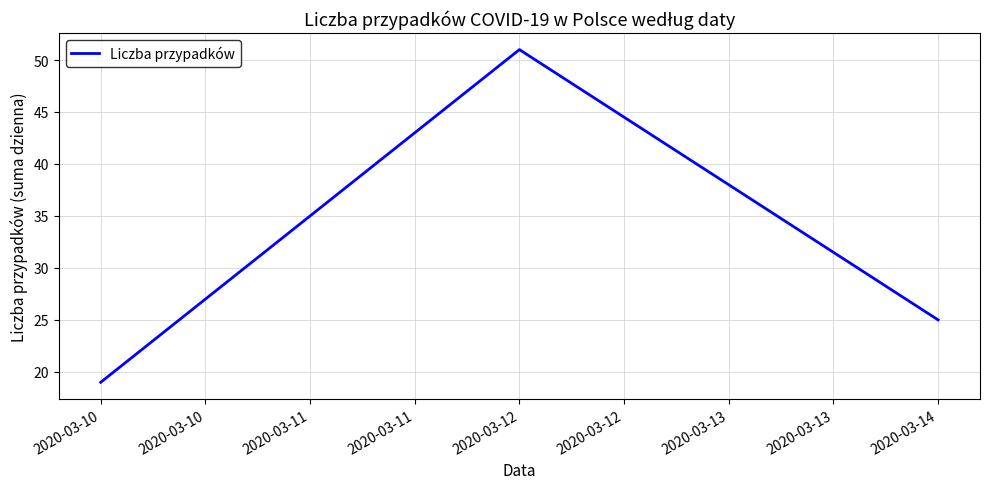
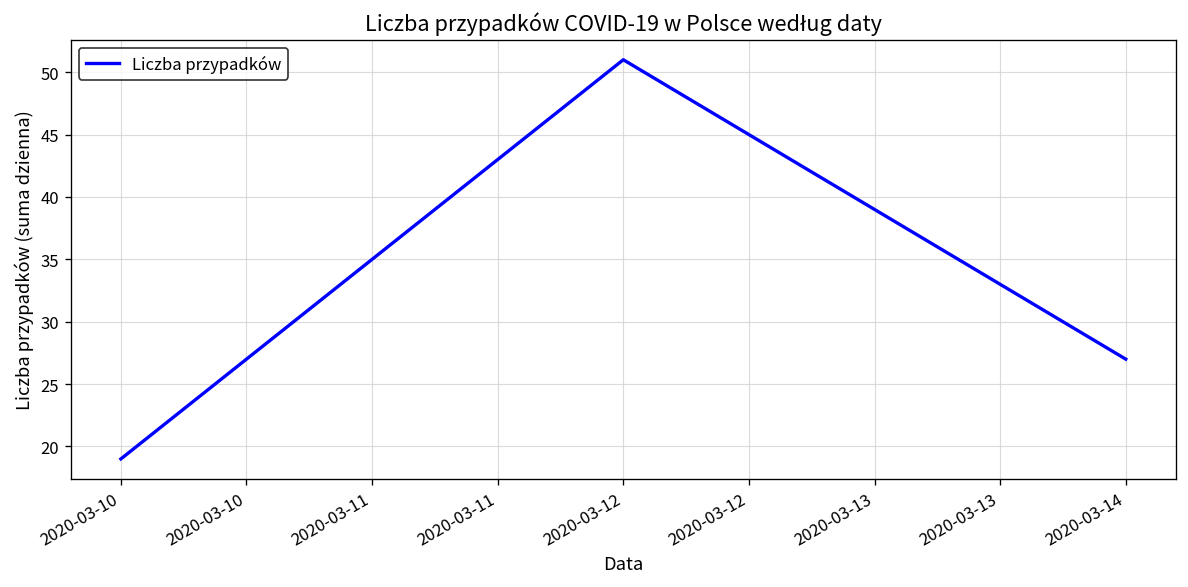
2020-03-14: 25 -> 27
